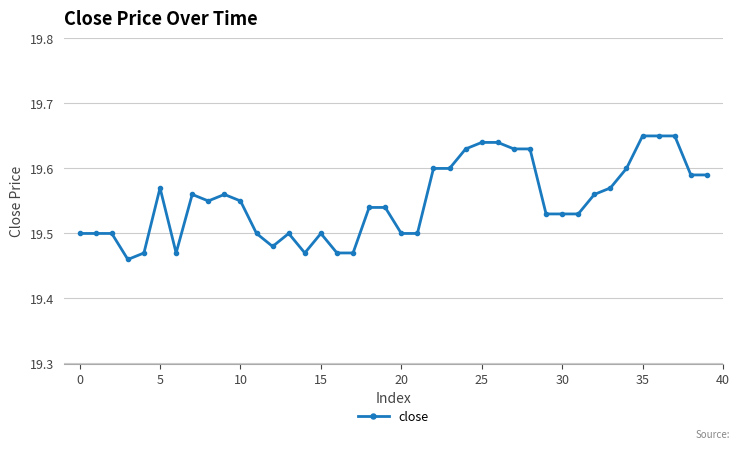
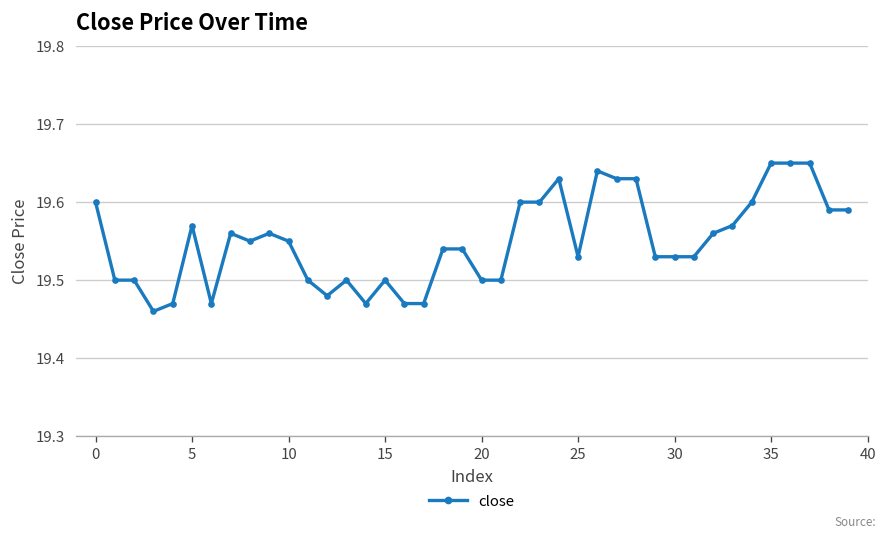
0: 19.5 -> 19.6
25: 19.64 -> 19.53
